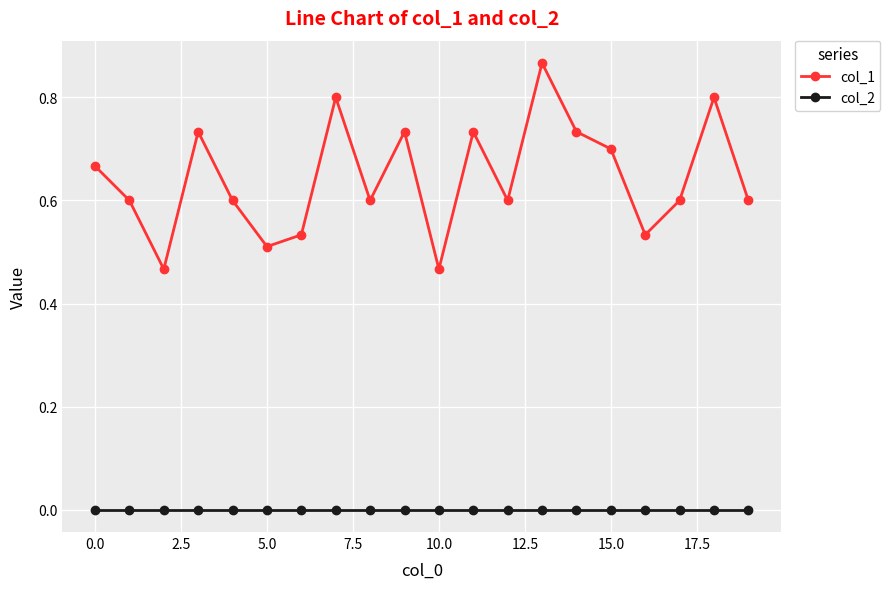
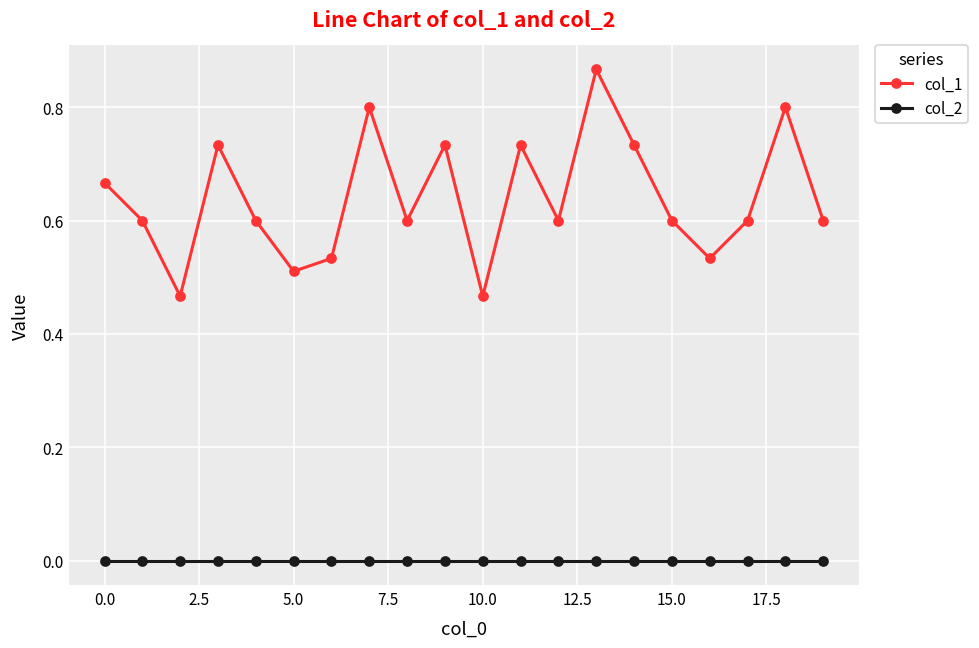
col_1, 15.0: 0.7 -> 0.6
